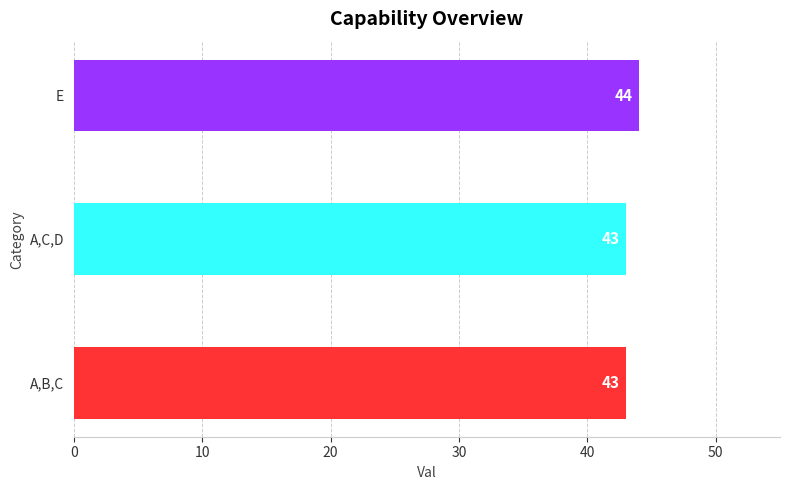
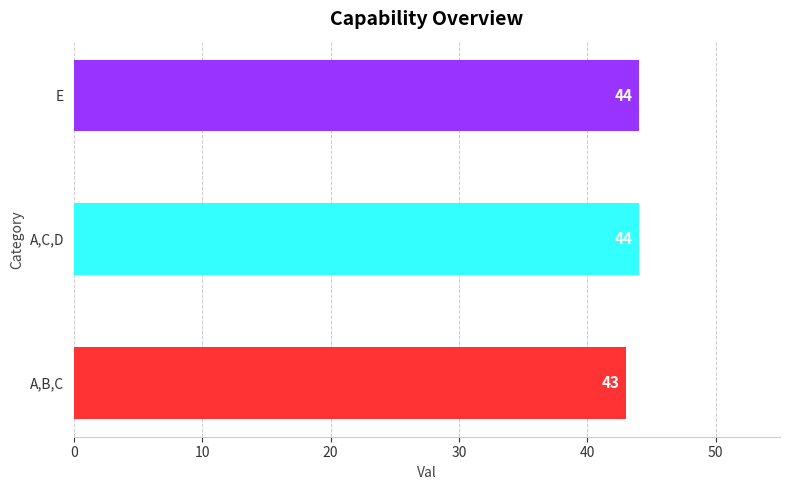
A,C,D: 43 -> 44
